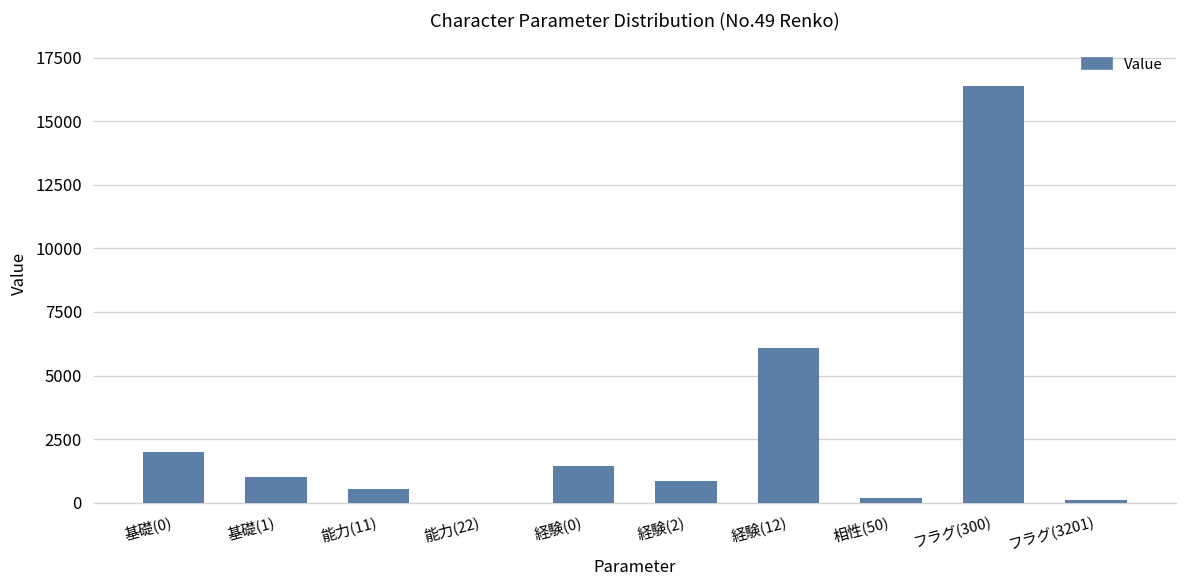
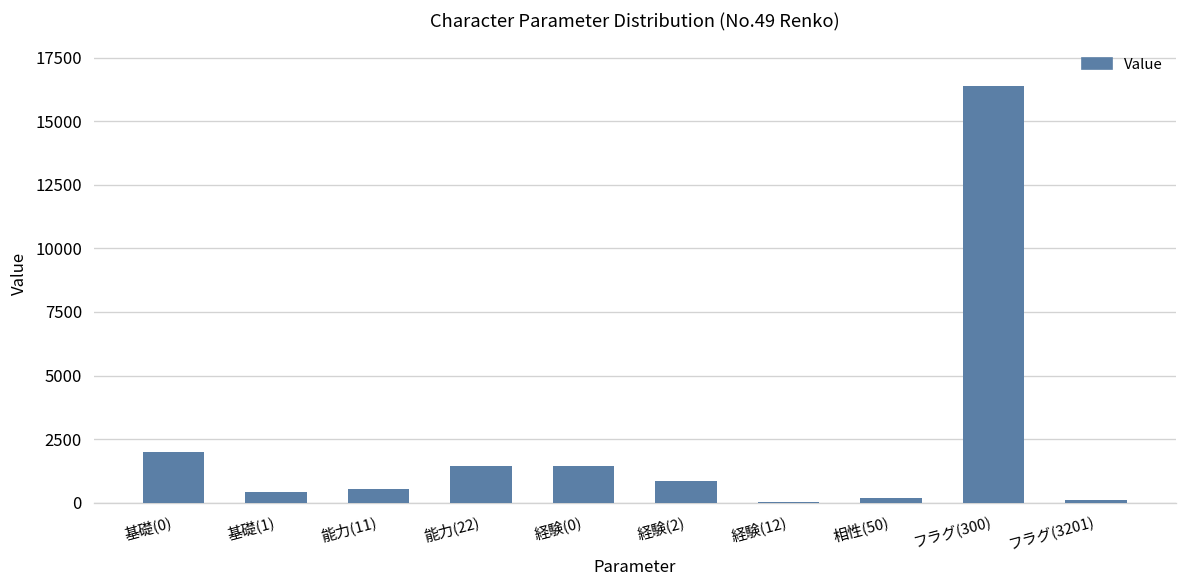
基礎(1): 1000 -> 400
能力(22): 0 -> 1400
経験(12): 6100 -> 0
